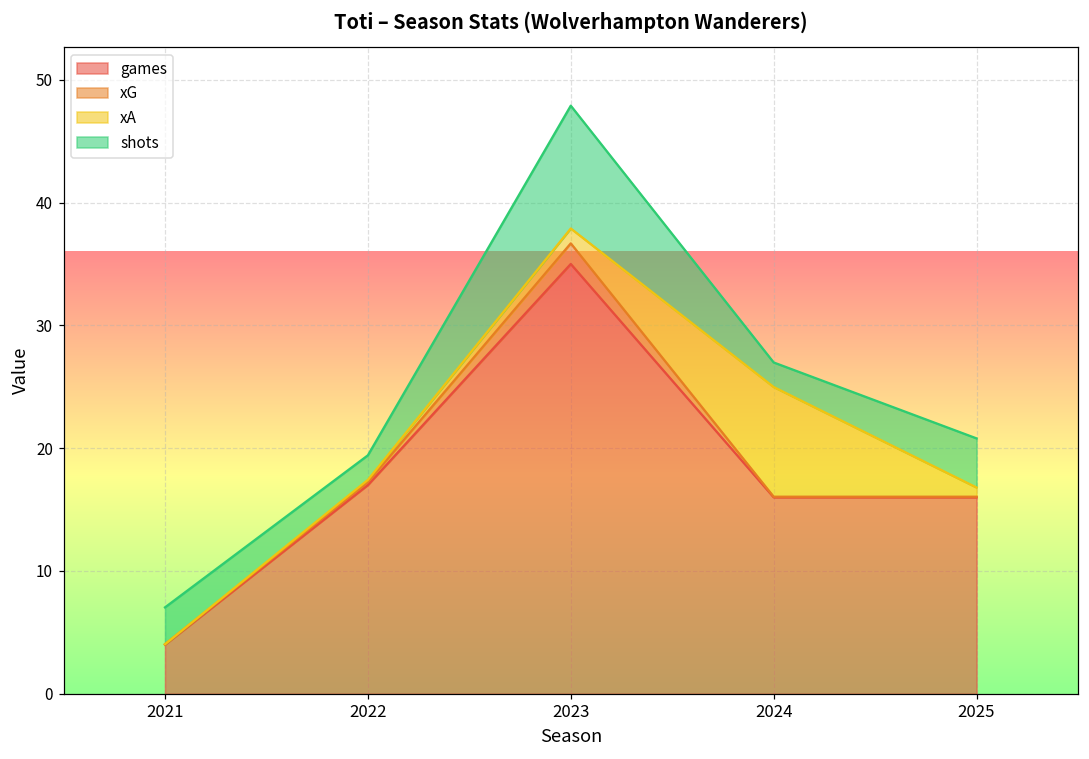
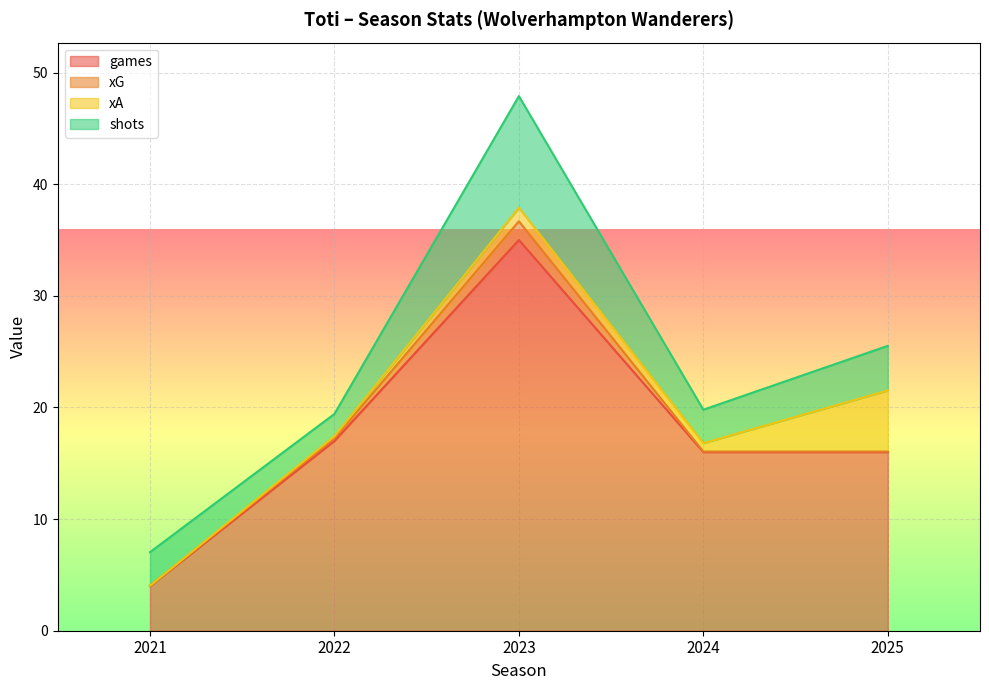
xA, 2024: 8.9 -> 0.7
shots, 2024: 2 -> 3
xA, 2025: 0.7 -> 5.5
